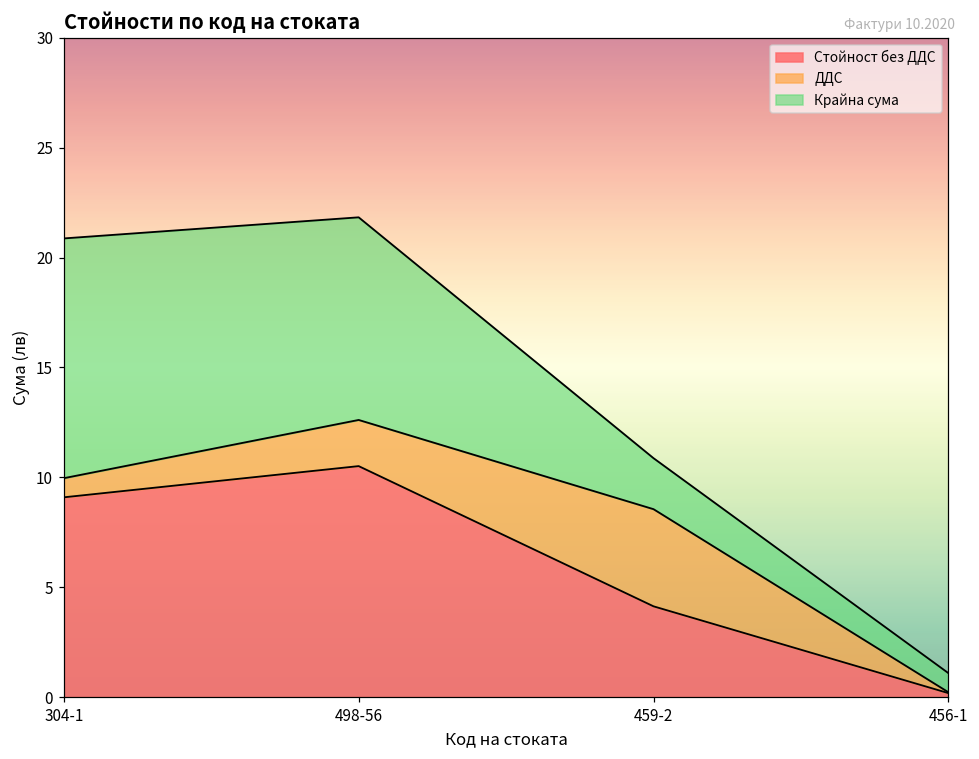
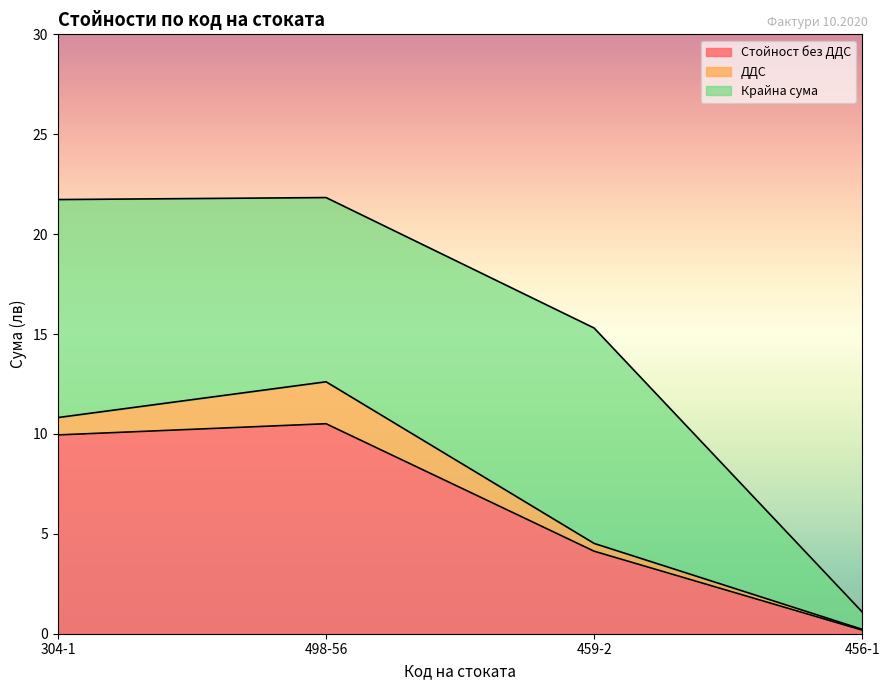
Стойност без ДДС, 304-1: 9.1 -> 10.0
ДДС, 459-2: 4.4 -> 0.4
Крайна сума, 459-2: 2.3 -> 10.8
